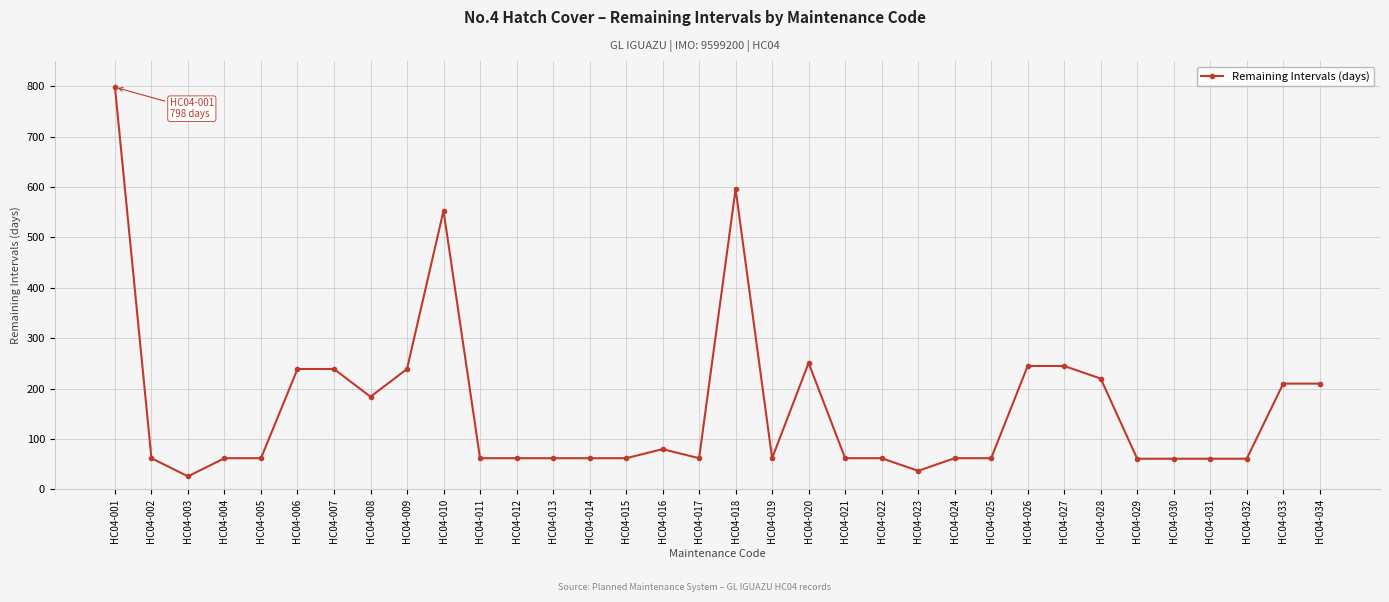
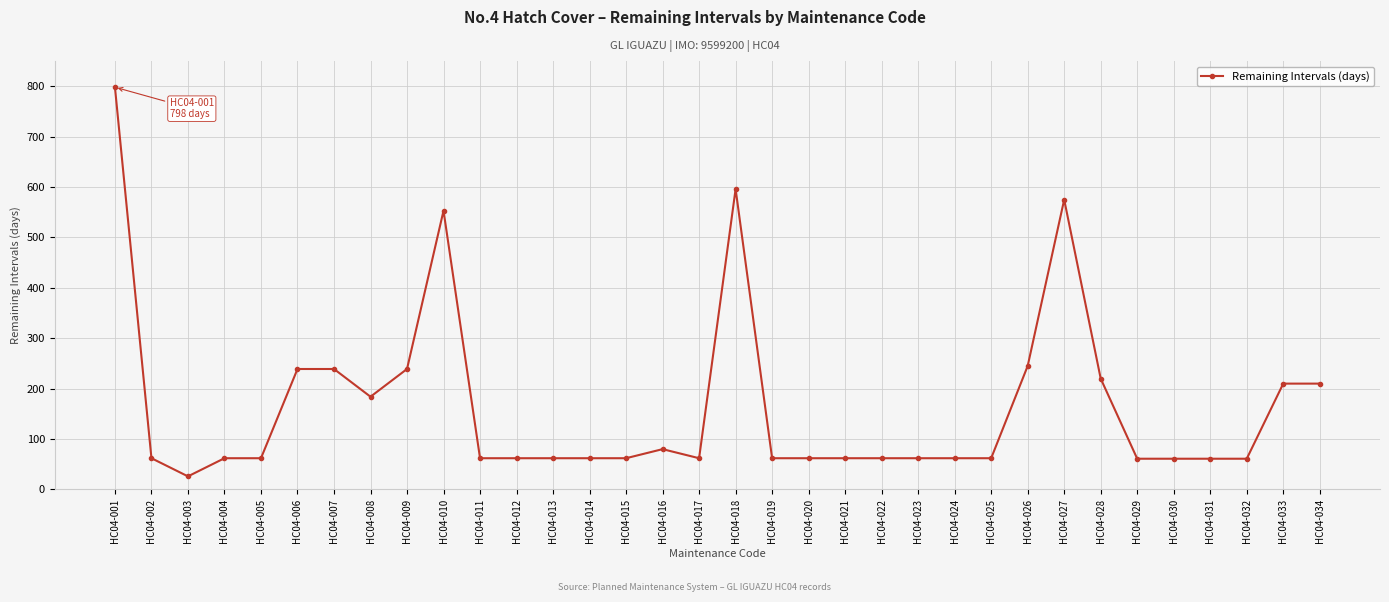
HC04-020: 250 -> 60
HC04-023: 40 -> 60
HC04-027: 250 -> 580
